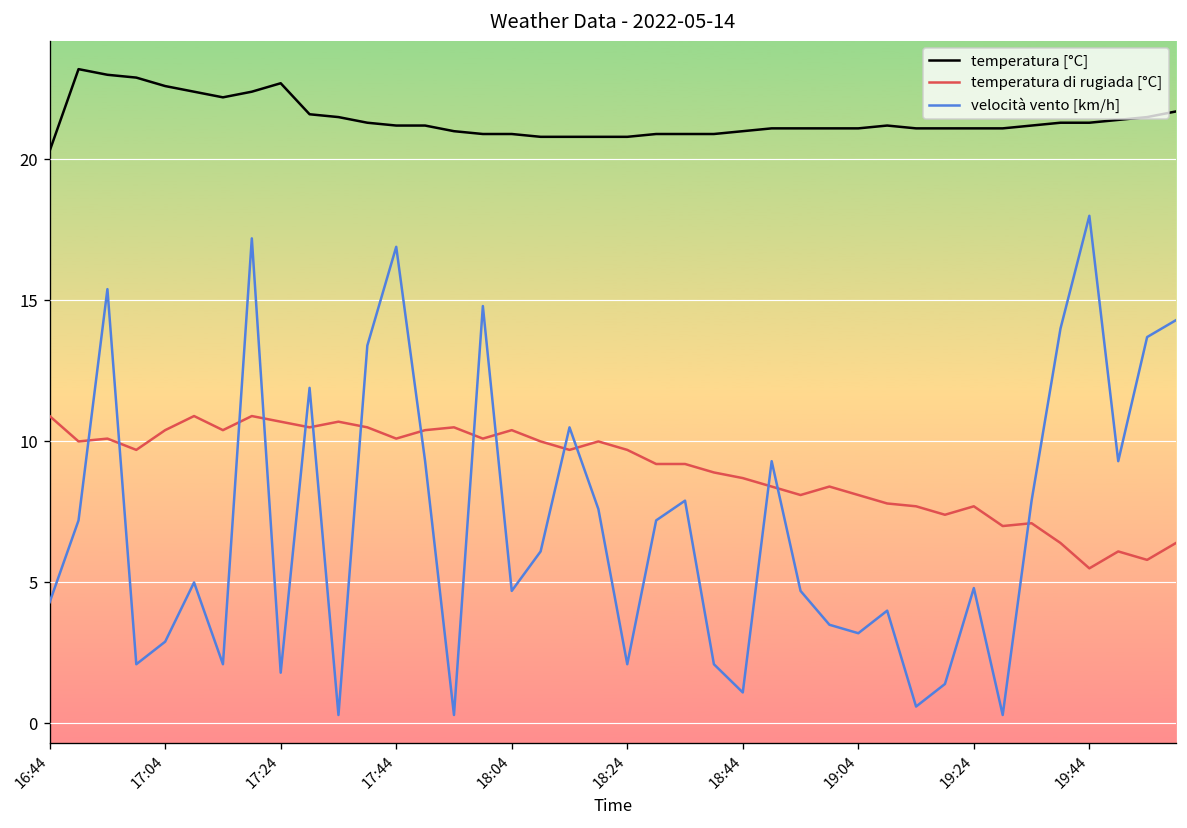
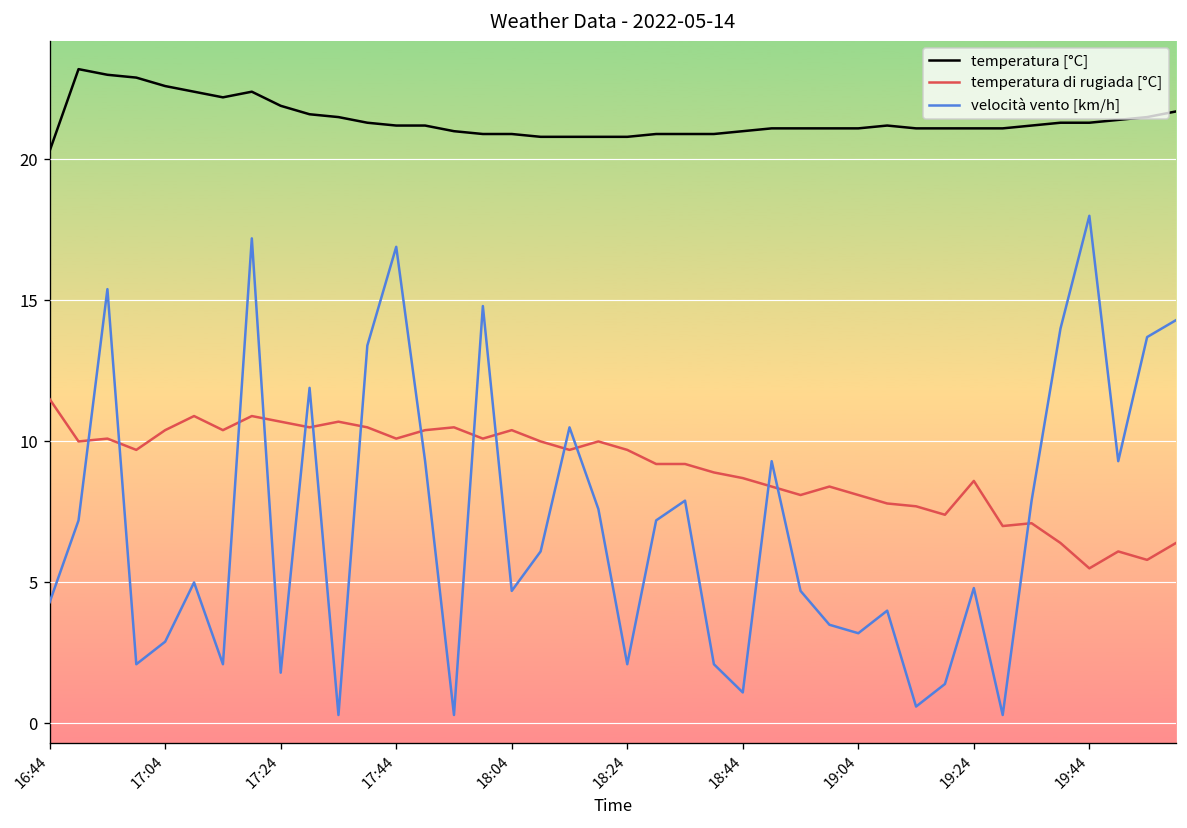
temperatura di rugiada [°C], 16:44: 10.9 -> 11.5
temperatura [°C], 17:24: 22.7 -> 21.9
temperatura di rugiada [°C], 19:24: 7.7 -> 8.6
